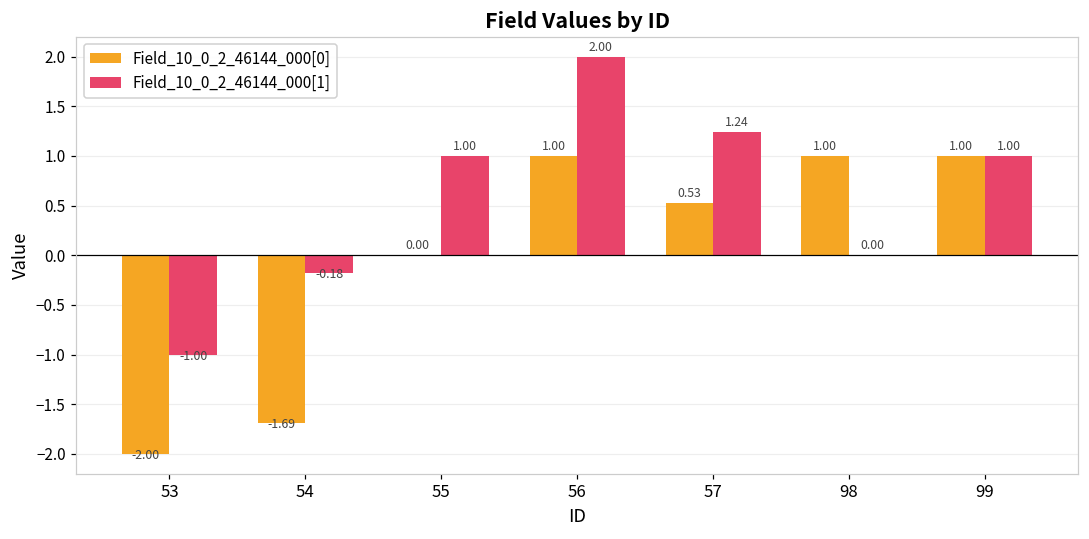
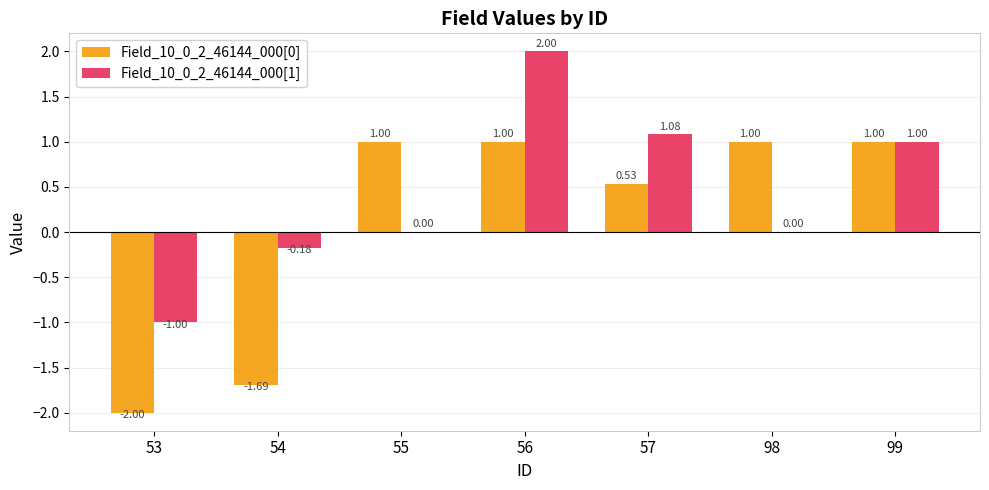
Field_10_0_2_46144_000[0], 55: 0.00 -> 1.00
Field_10_0_2_46144_000[1], 55: 1.00 -> 0.00
Field_10_0_2_46144_000[1], 57: 1.24 -> 1.08
